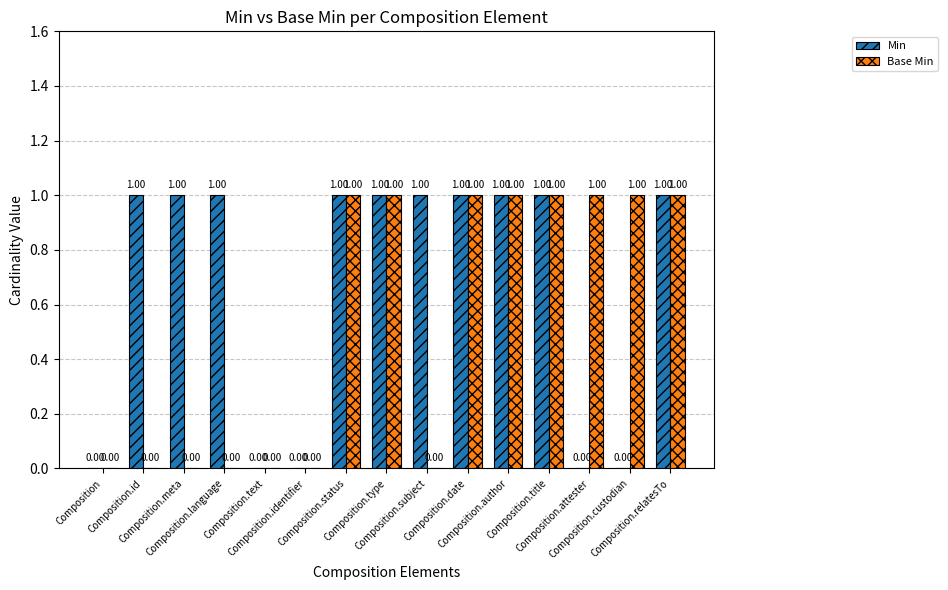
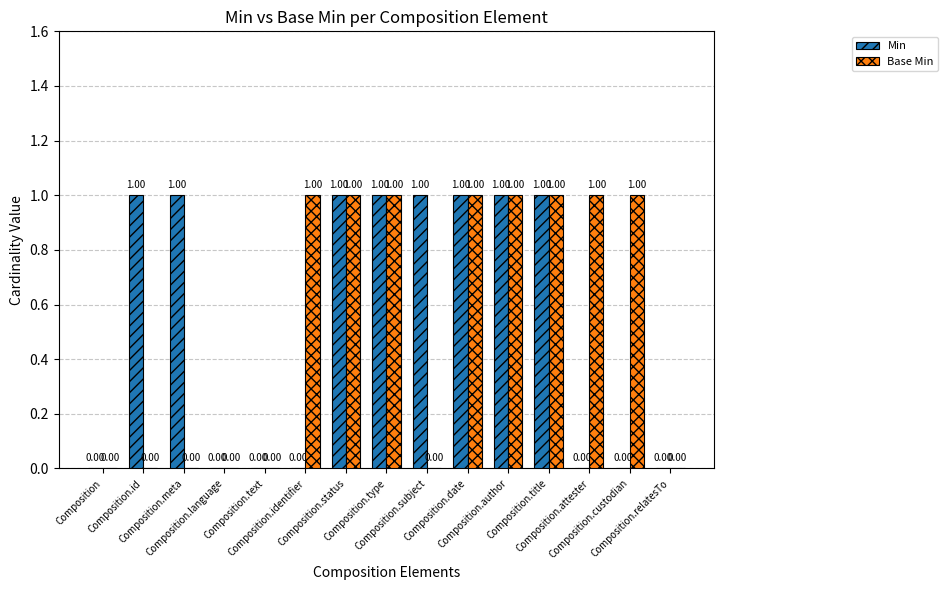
Min, Composition.language: 1.00 -> 0.00
Base Min, Composition.identifier: 0.00 -> 1.00
Min, Composition.relatesTo: 1.00 -> 0.00
Base Min, Composition.relatesTo: 1.00 -> 0.00
